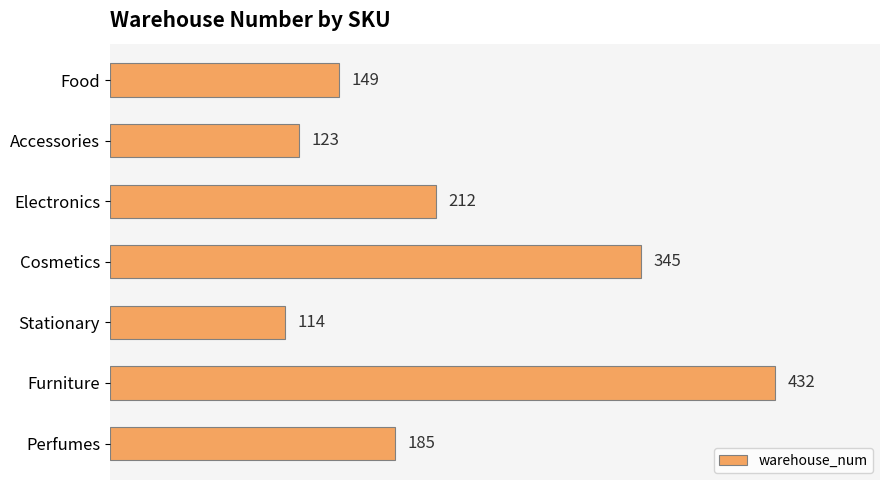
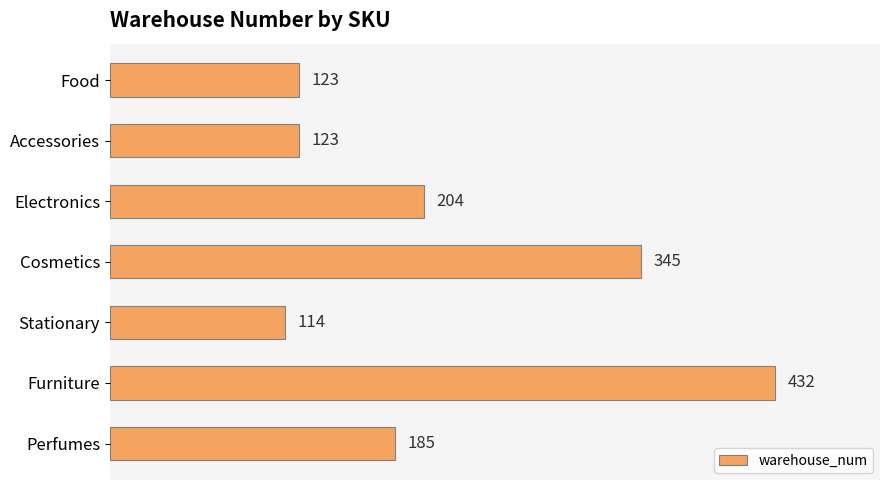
Food: 149 -> 123
Electronics: 212 -> 204
